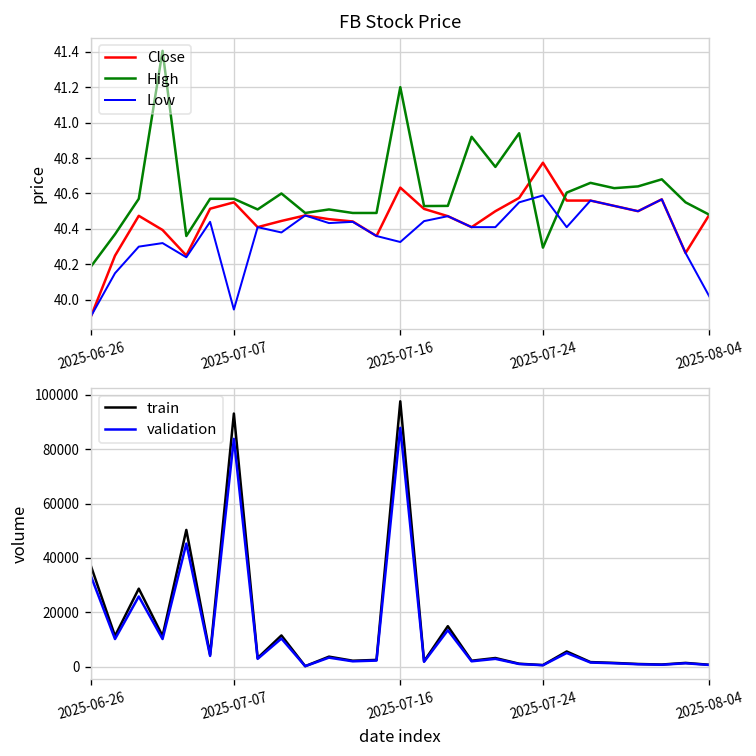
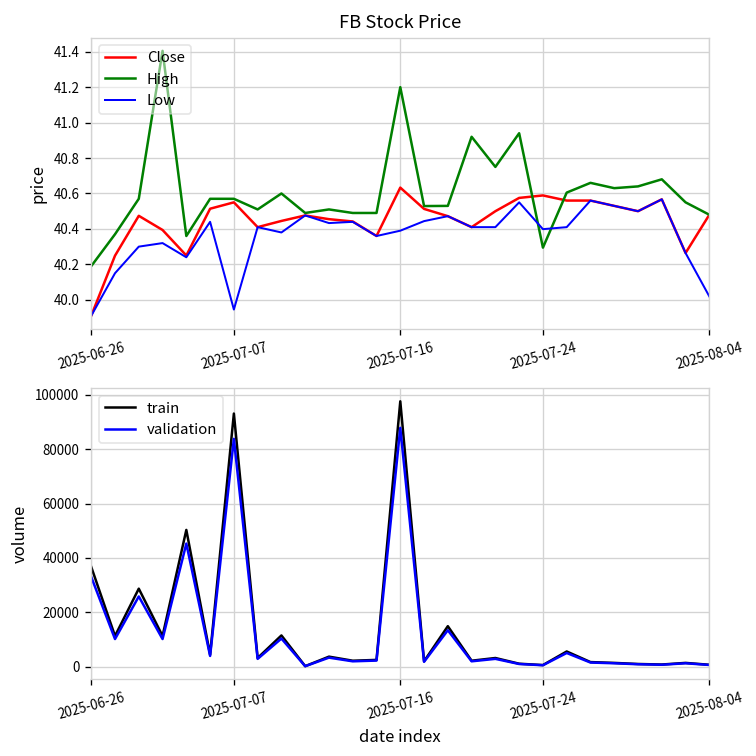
FB Stock Price, Low, 2025-07-16: 40.33 -> 40.39
FB Stock Price, Close, 2025-07-24: 40.77 -> 40.59
FB Stock Price, Low, 2025-07-24: 40.59 -> 40.40
